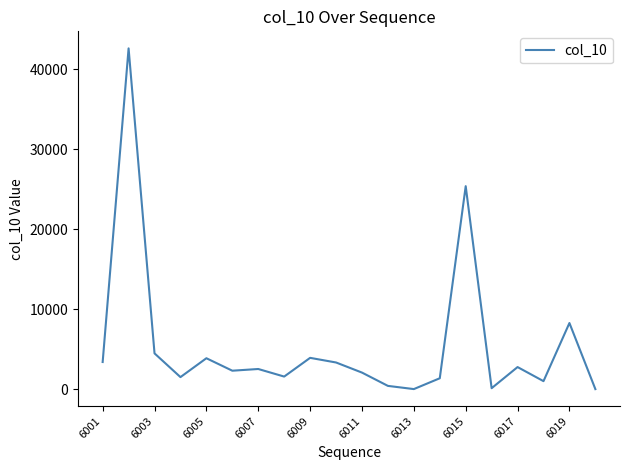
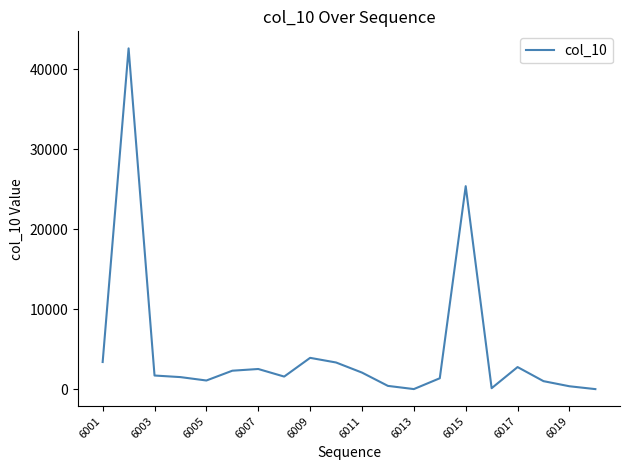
6003: 4000 -> 2000
6005: 4000 -> 1000
6019: 8000 -> 0
